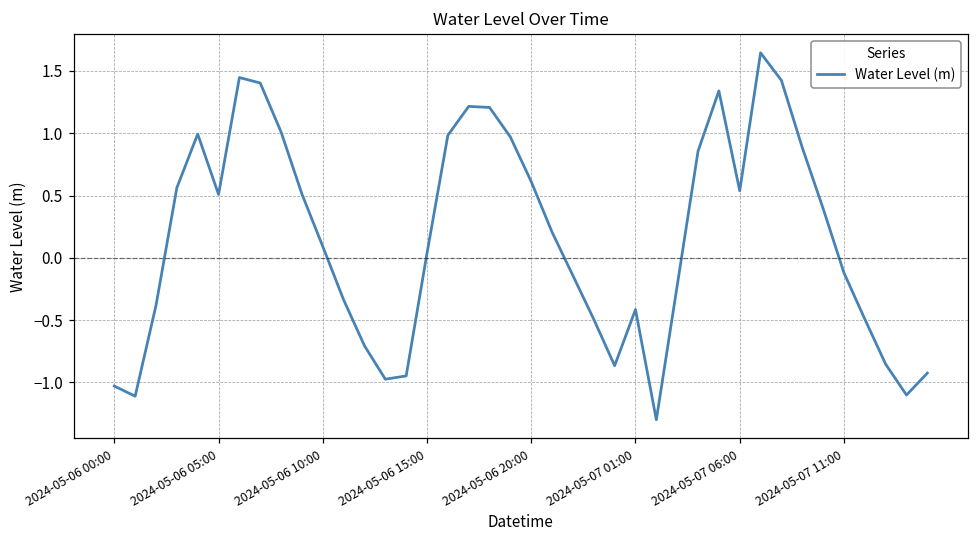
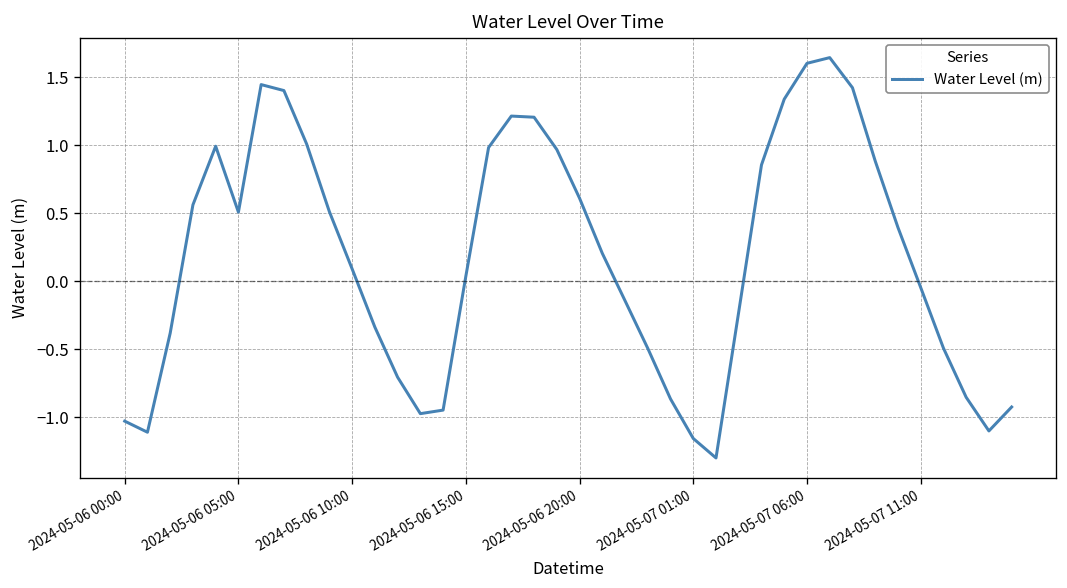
2024-05-07 01:00: -0.41 -> -1.16
2024-05-07 06:00: 0.54 -> 1.60
2024-05-07 11:00: -0.12 -> -0.05
